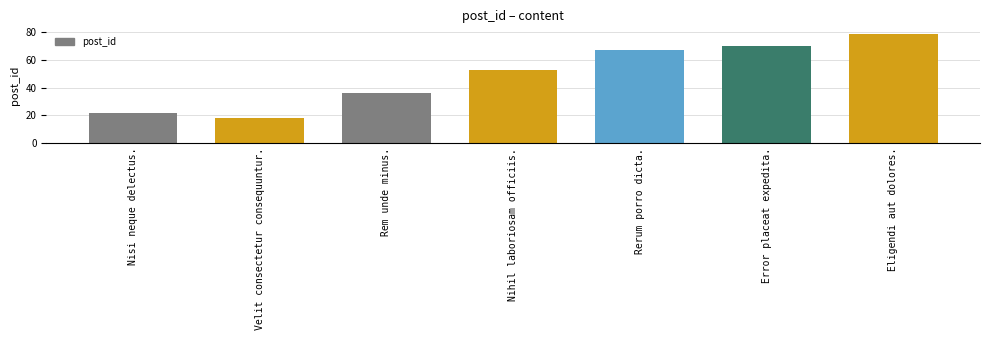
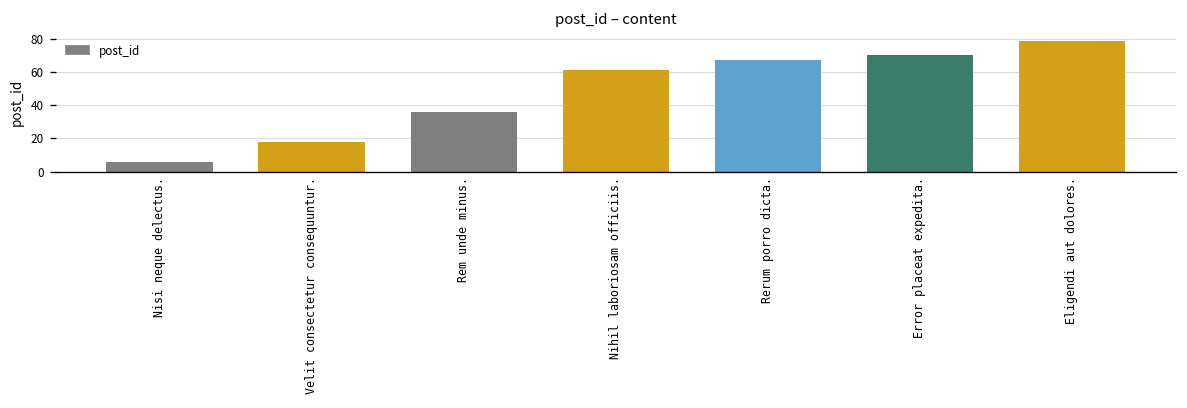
Nisi neque delectus.: 22 -> 6
Nihil laboriosam officiis.: 53 -> 61
